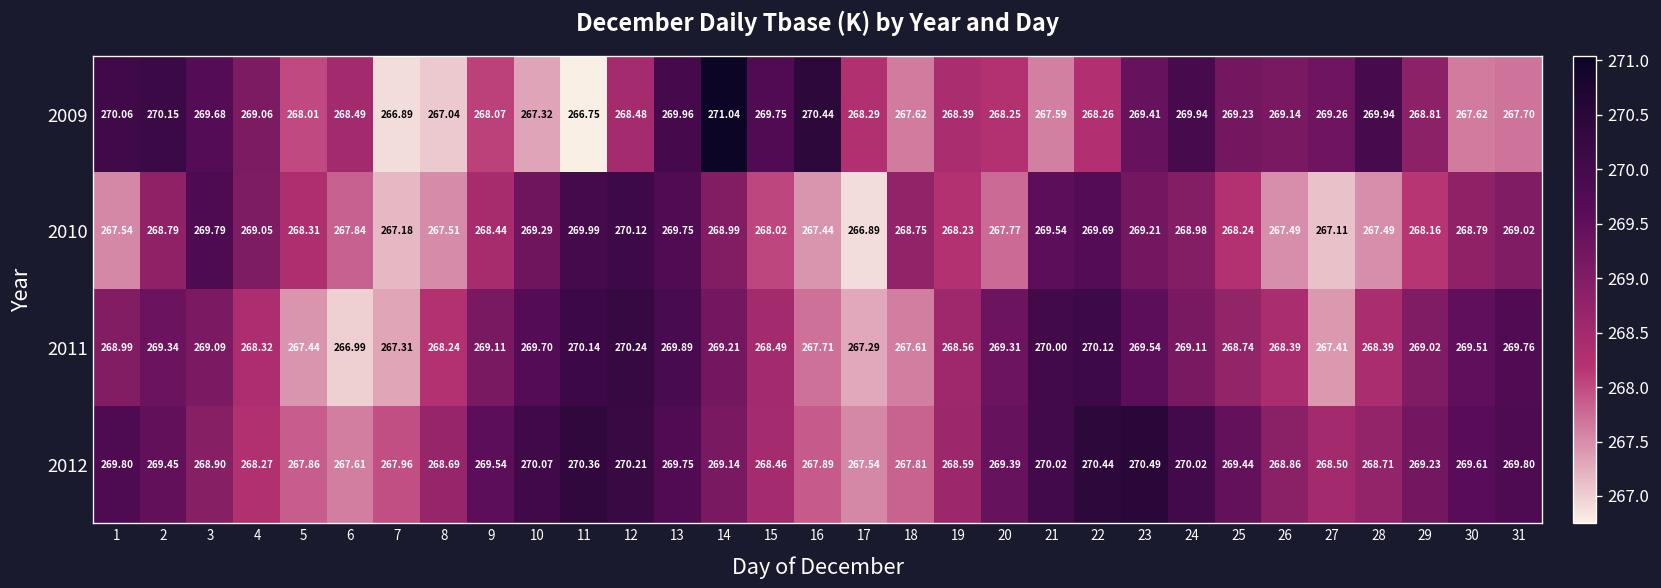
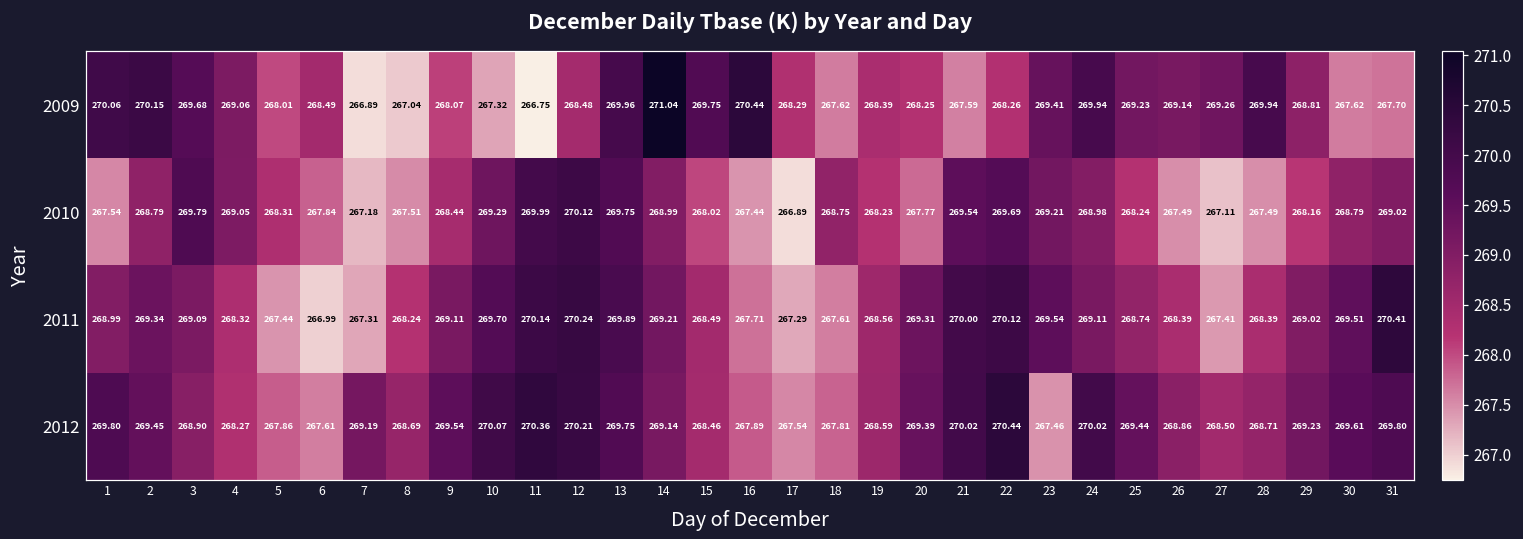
2011, 31: 269.76 -> 270.41
2012, 7: 267.96 -> 269.19
2012, 23: 270.49 -> 267.46
